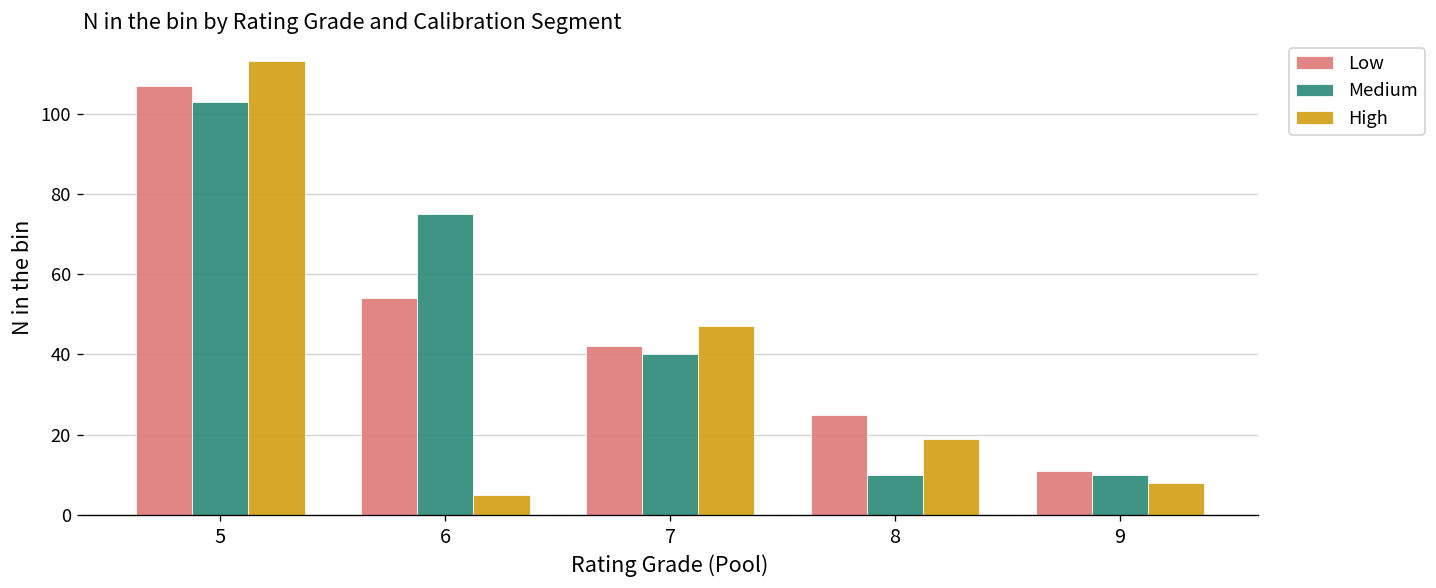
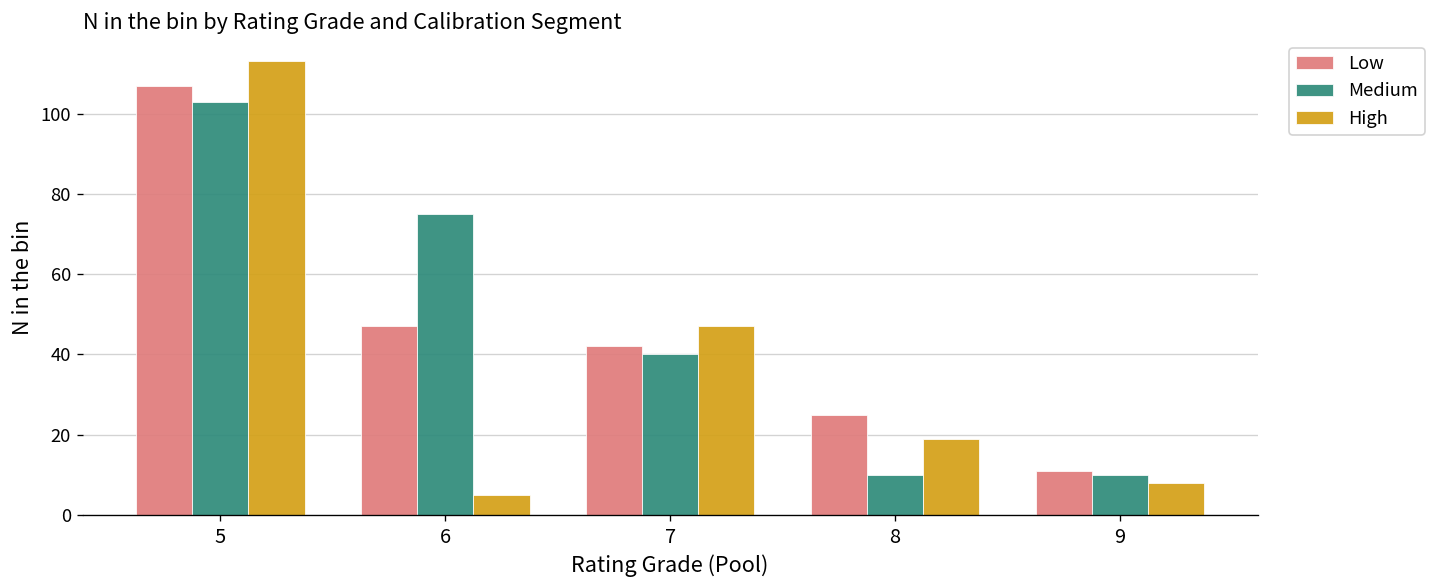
Low, 6: 54 -> 47
